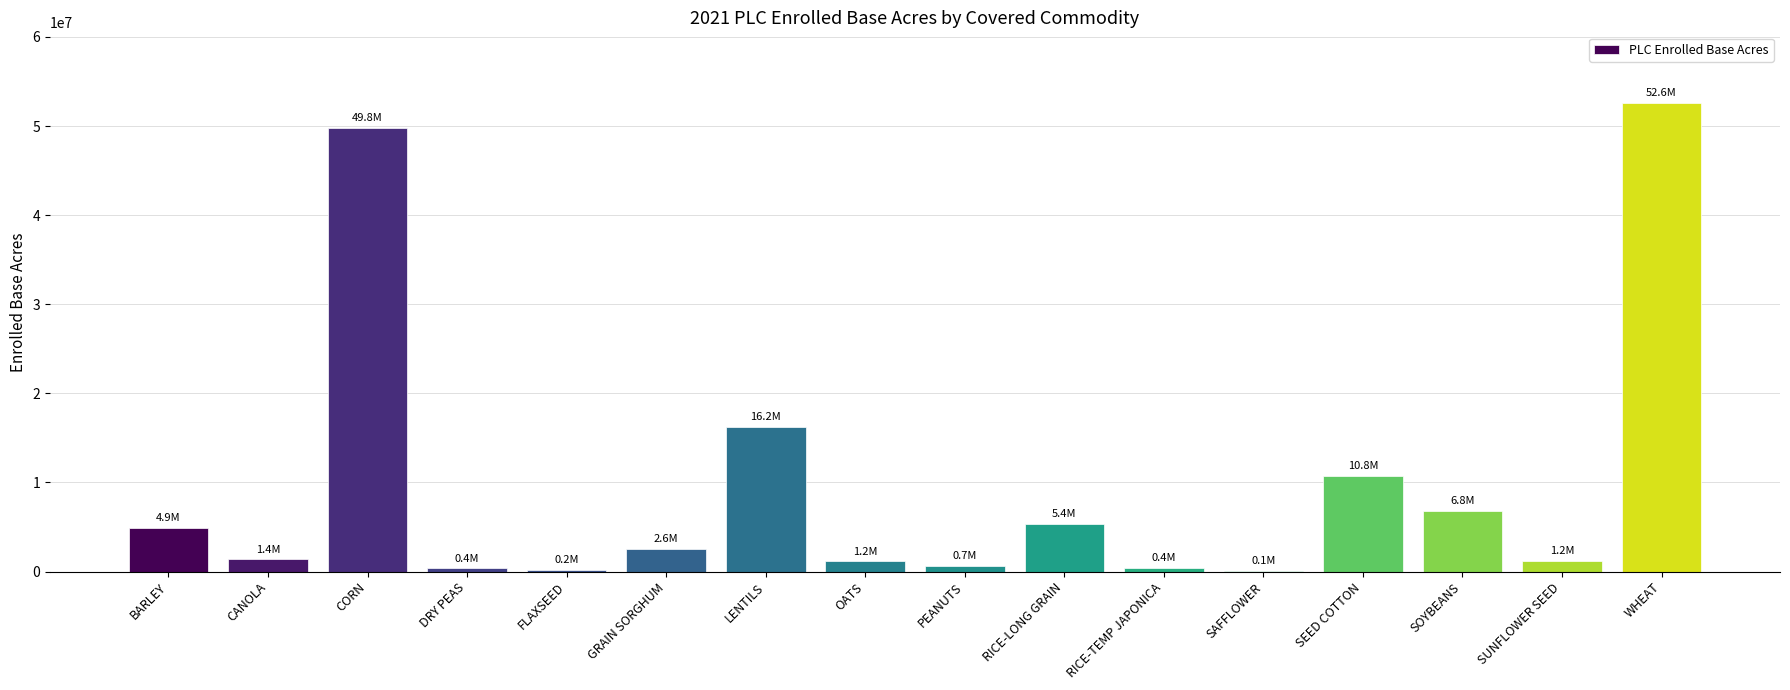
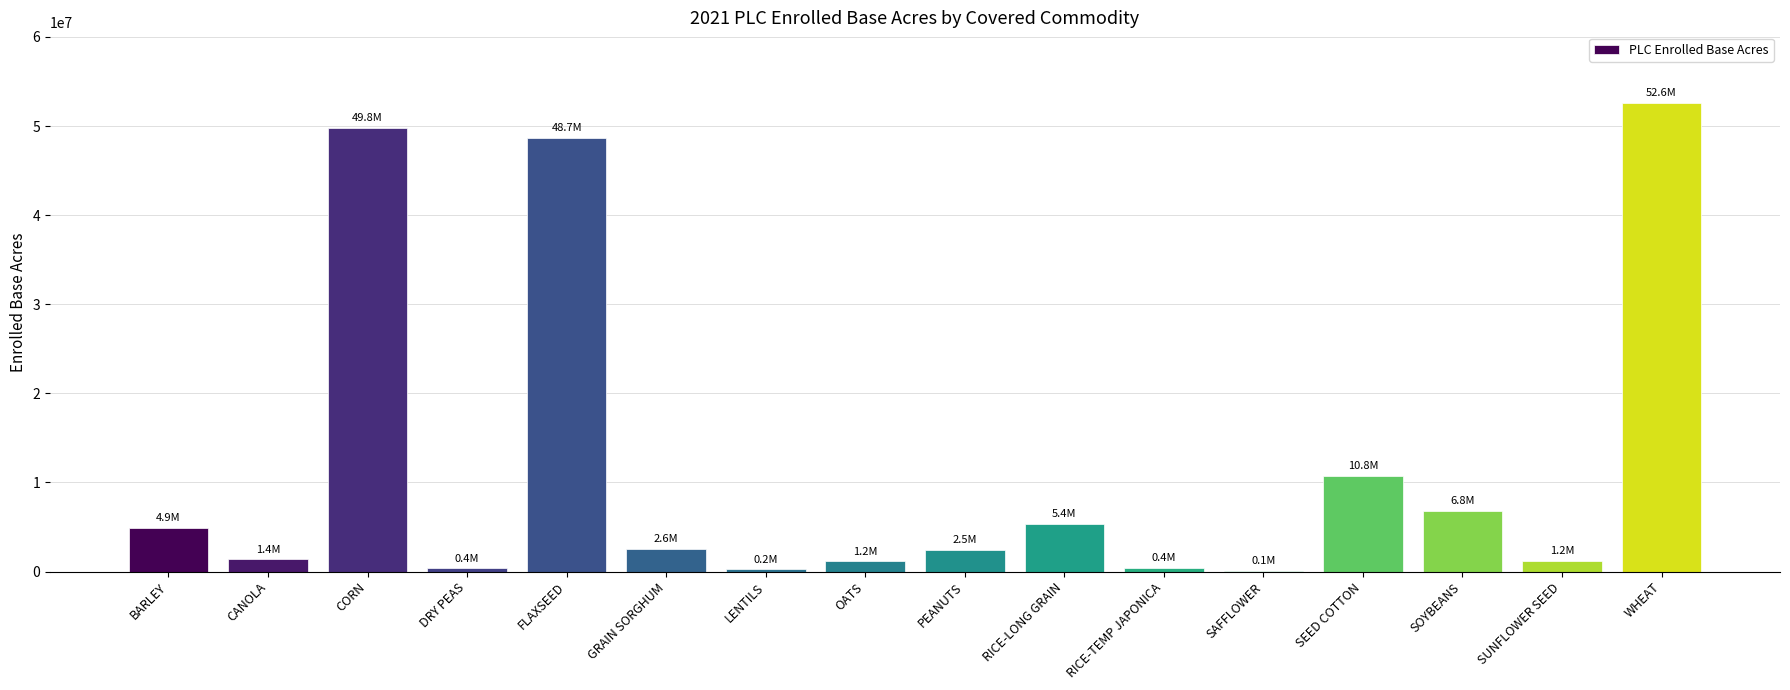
FLAXSEED: 0.2M -> 48.7M
LENTILS: 16.2M -> 0.2M
PEANUTS: 0.7M -> 2.5M
